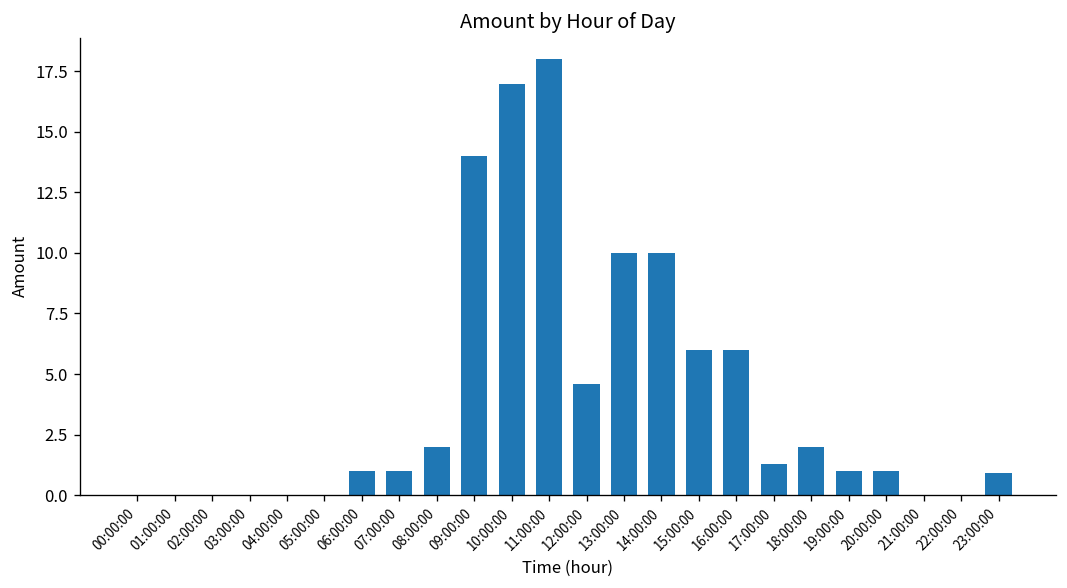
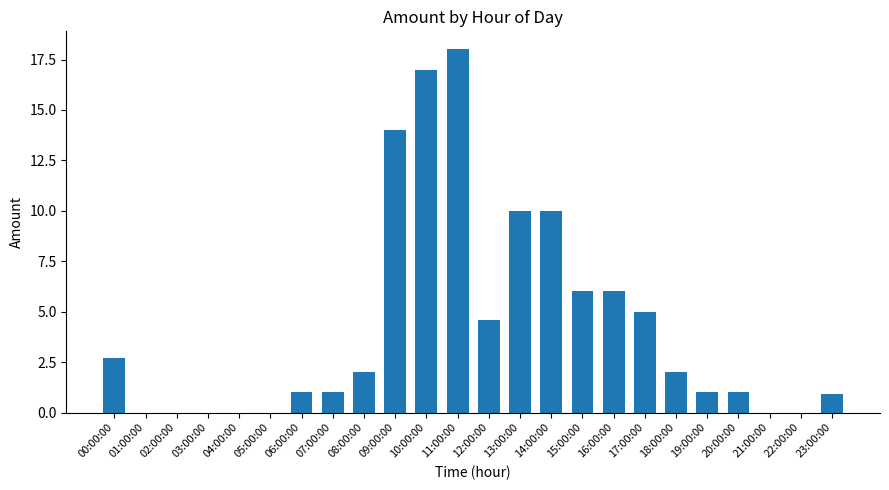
00:00:00: 0.0 -> 2.7
17:00:00: 1.3 -> 5.0
